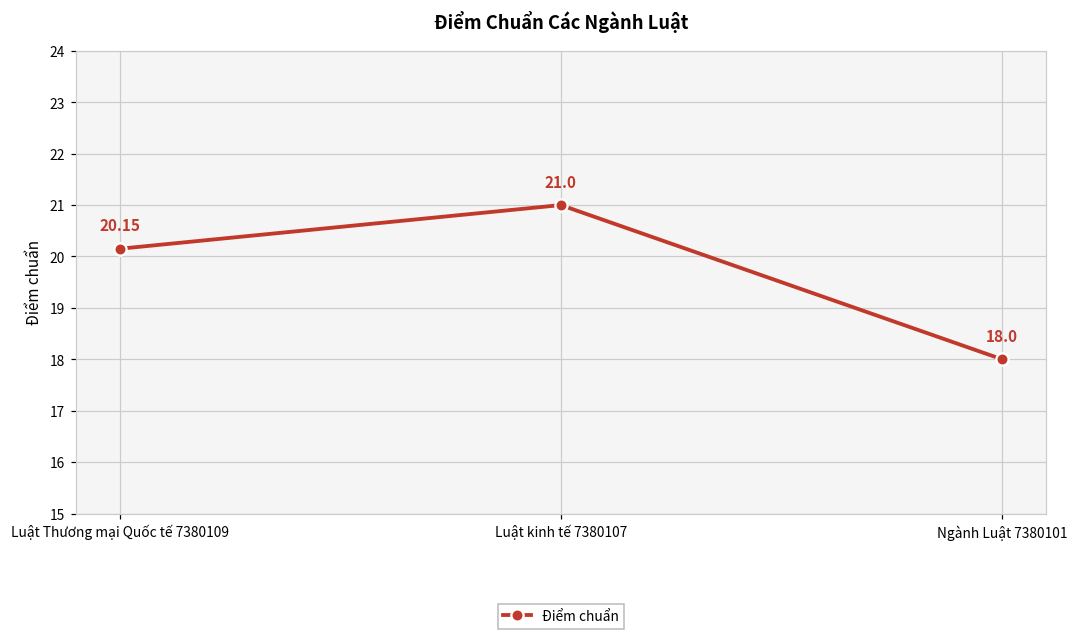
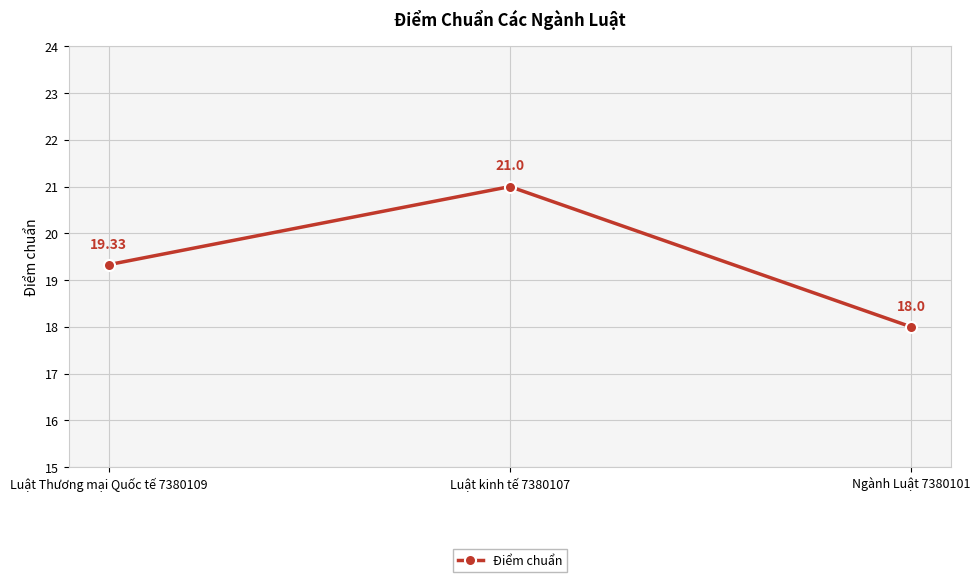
Luật Thương mại Quốc tế 7380109: 20.15 -> 19.33
